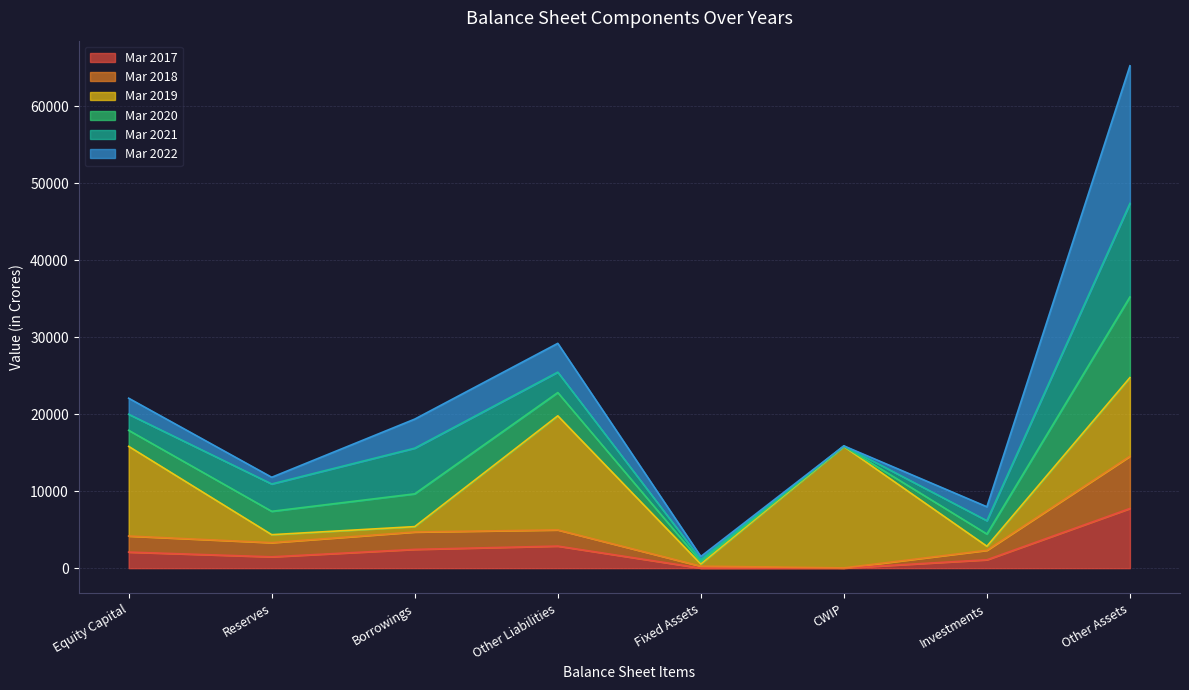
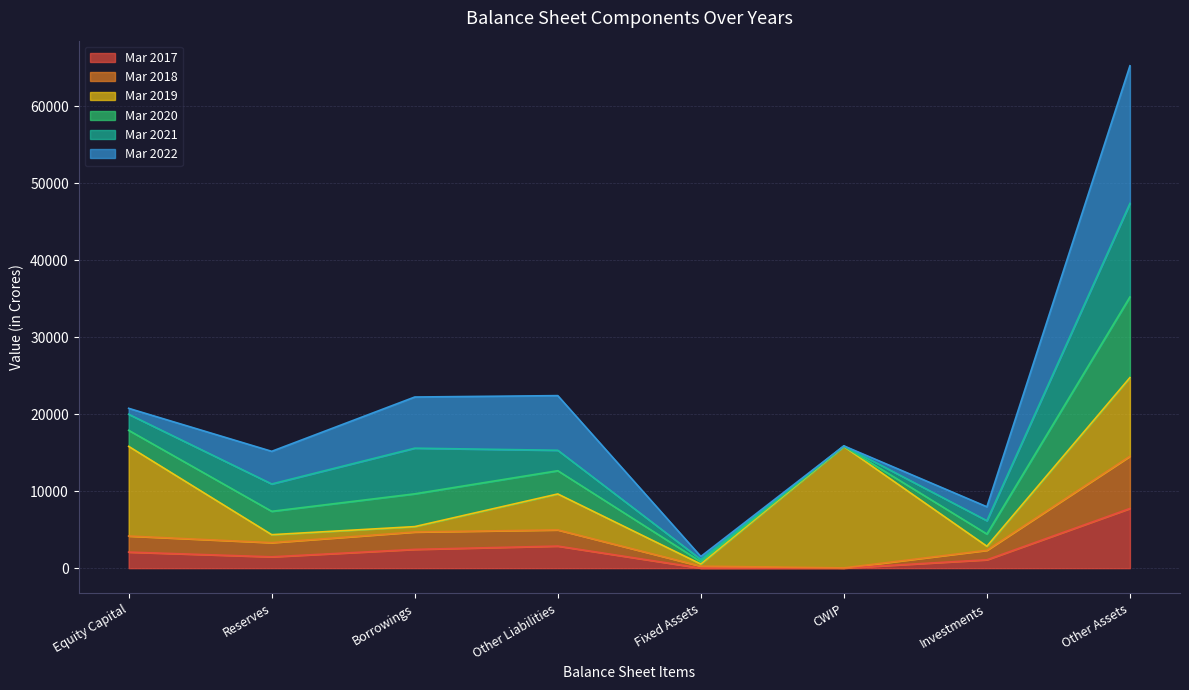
Mar 2022, Equity Capital: 2000 -> 1000
Mar 2022, Reserves: 1000 -> 4000
Mar 2022, Borrowings: 4000 -> 7000
Mar 2019, Other Liabilities: 15000 -> 5000
Mar 2022, Other Liabilities: 4000 -> 7000
